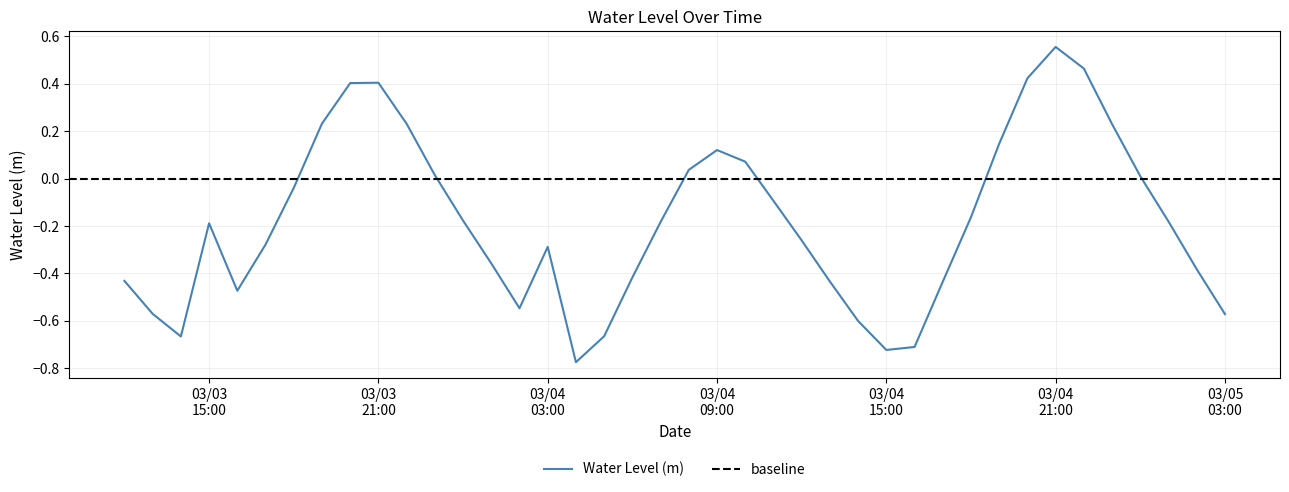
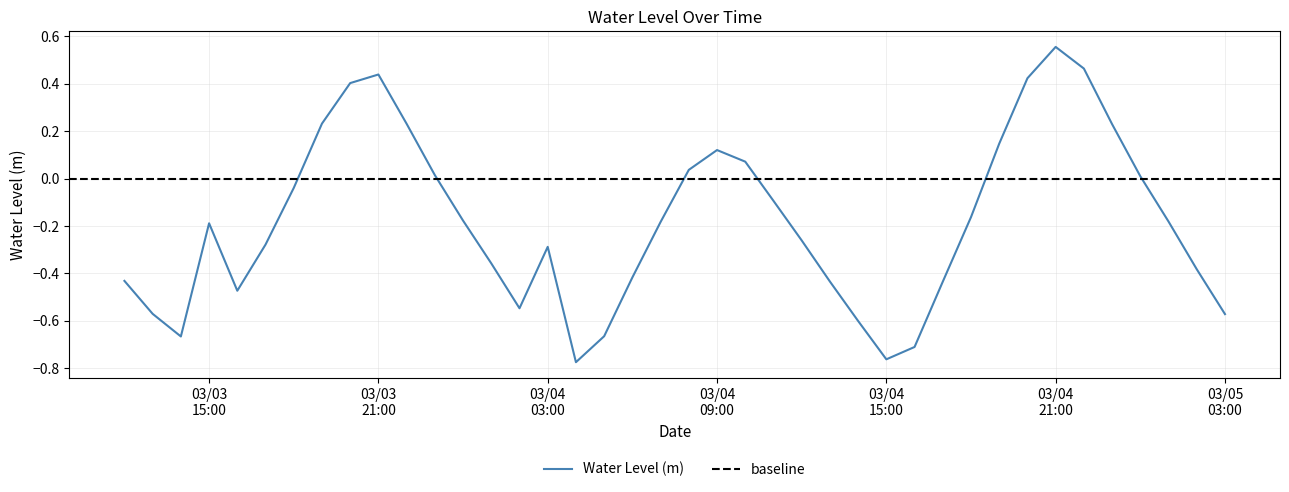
03/03 21:00: 0.40 -> 0.44
03/04 15:00: -0.72 -> -0.76
